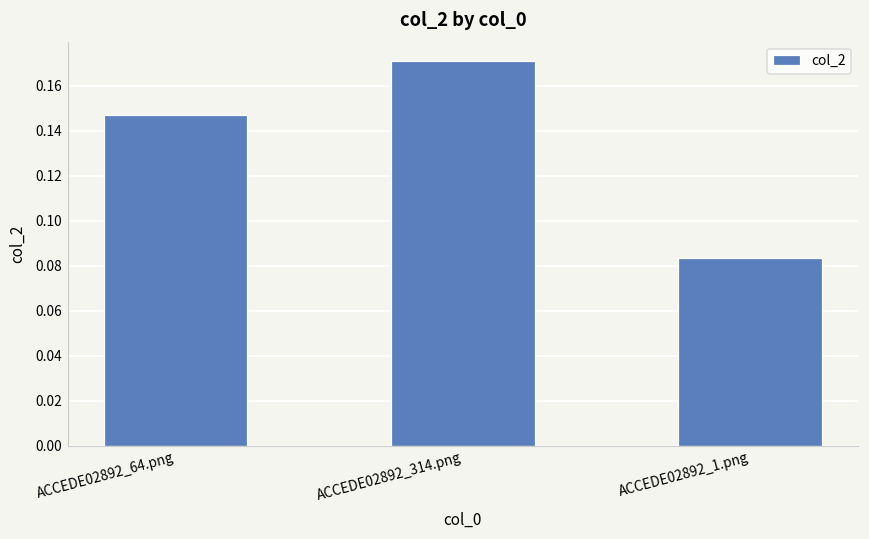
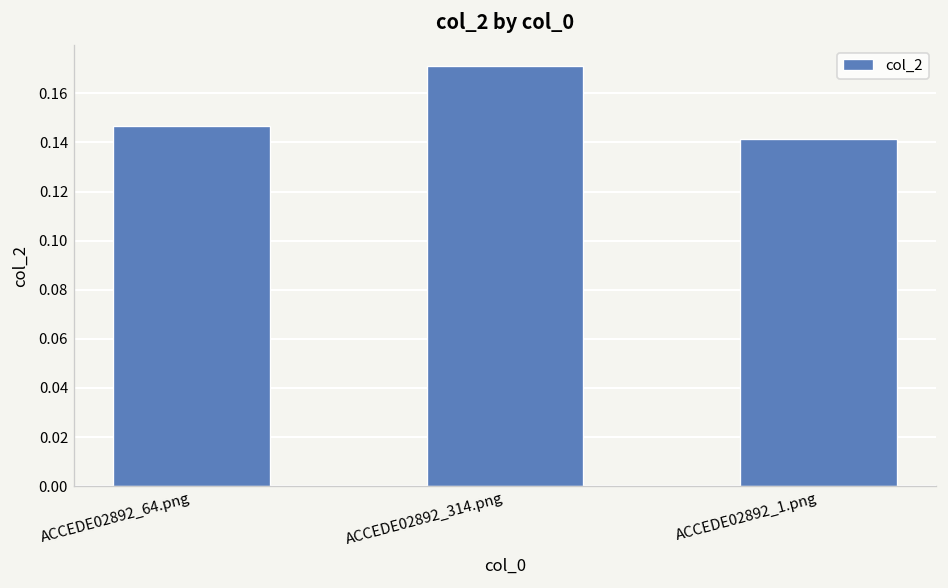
ACCEDE02892_1.png: 0.083 -> 0.141
